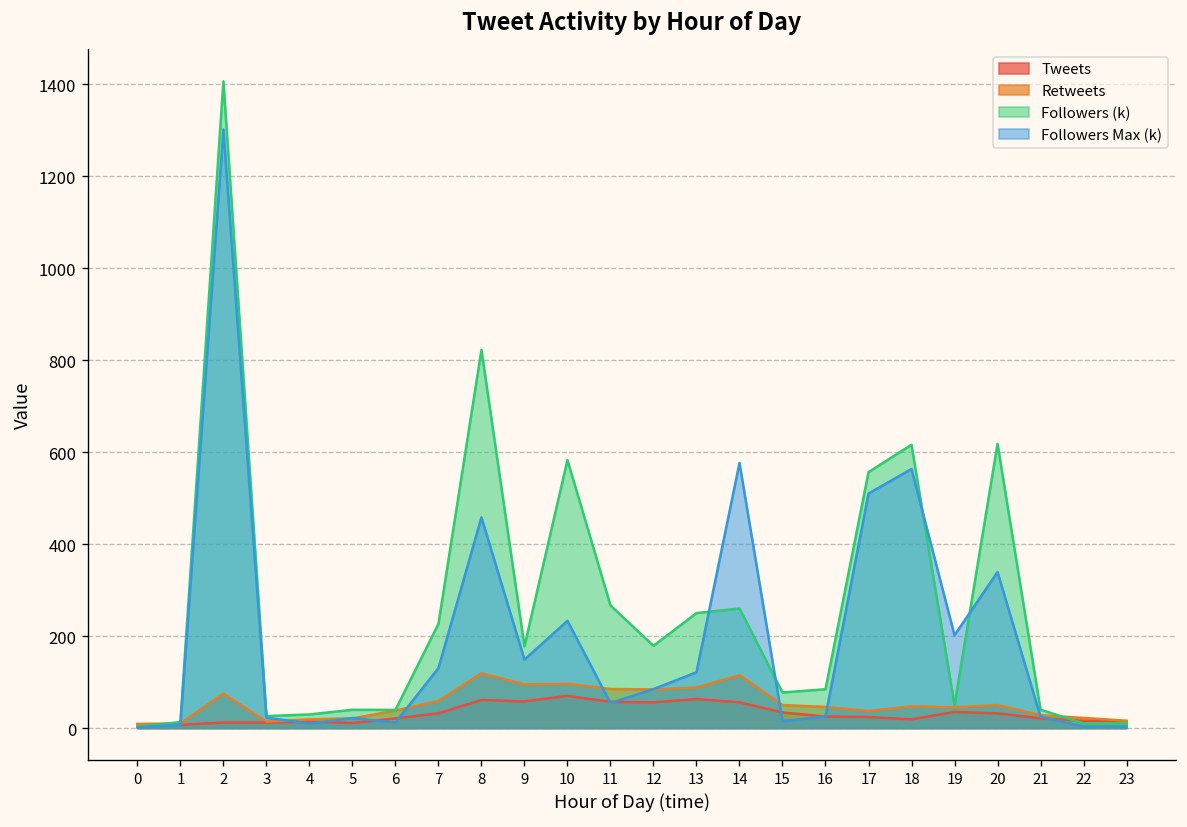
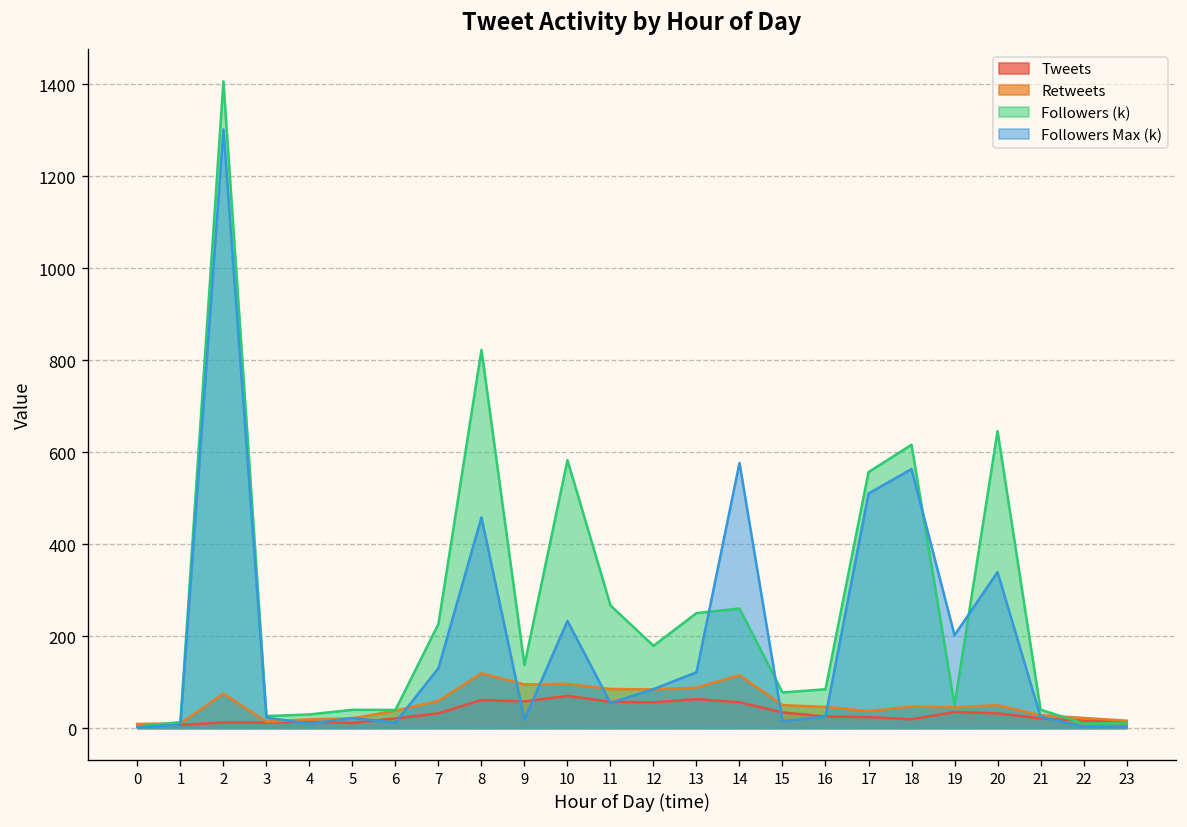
Followers (k), 9: 180 -> 140
Followers Max (k), 9: 150 -> 20
Followers (k), 20: 620 -> 650
